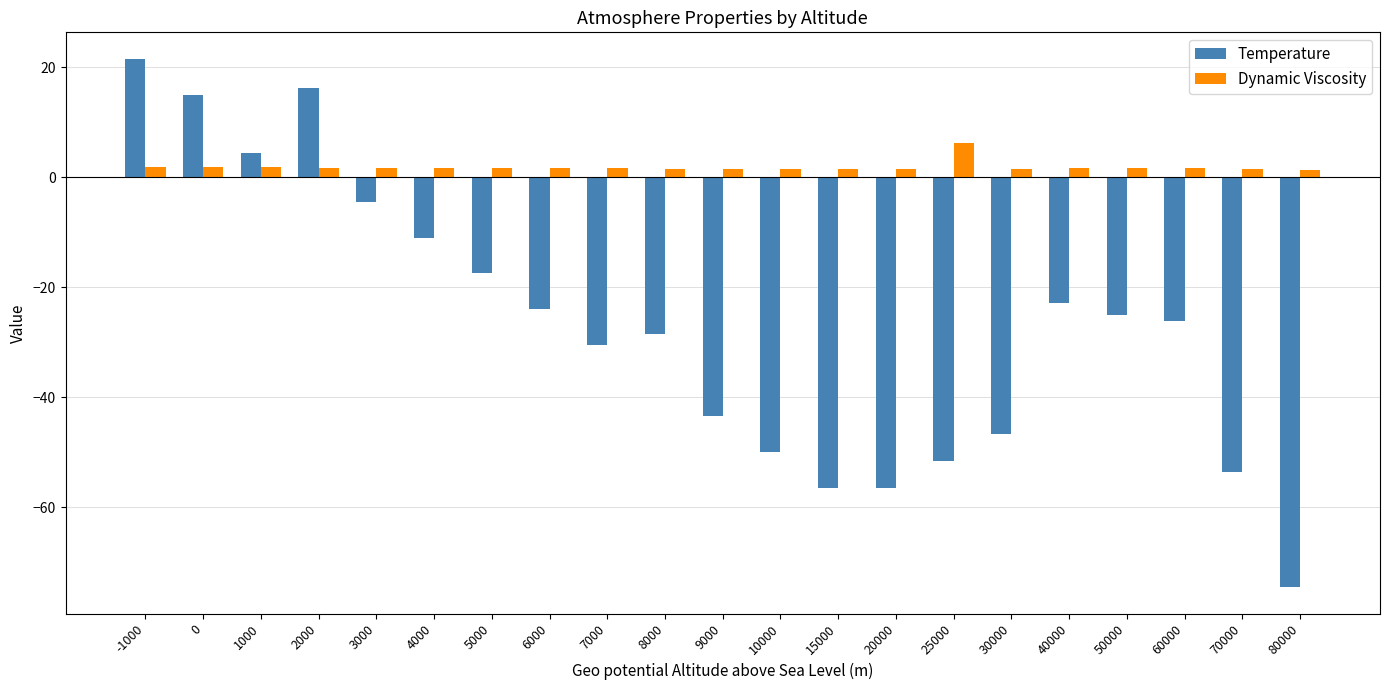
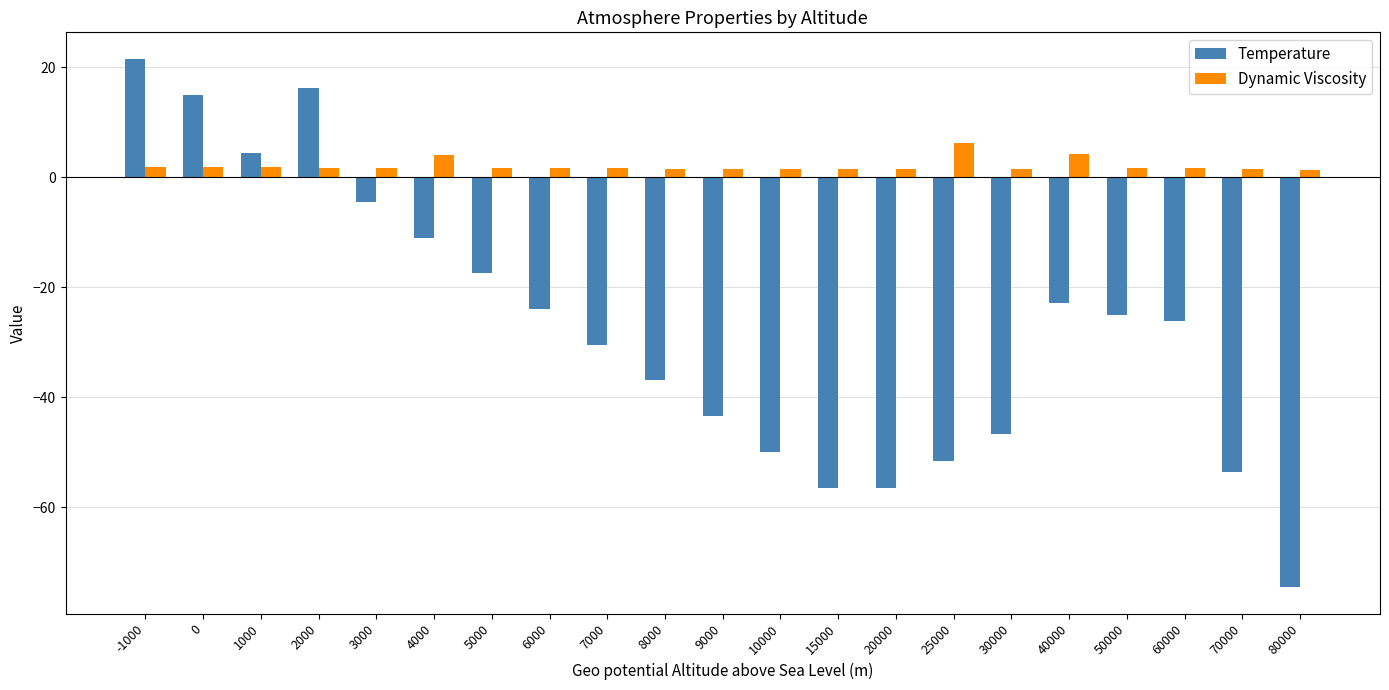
Dynamic Viscosity, 4000: 2 -> 4
Temperature, 8000: -29 -> -37
Dynamic Viscosity, 40000: 2 -> 4
